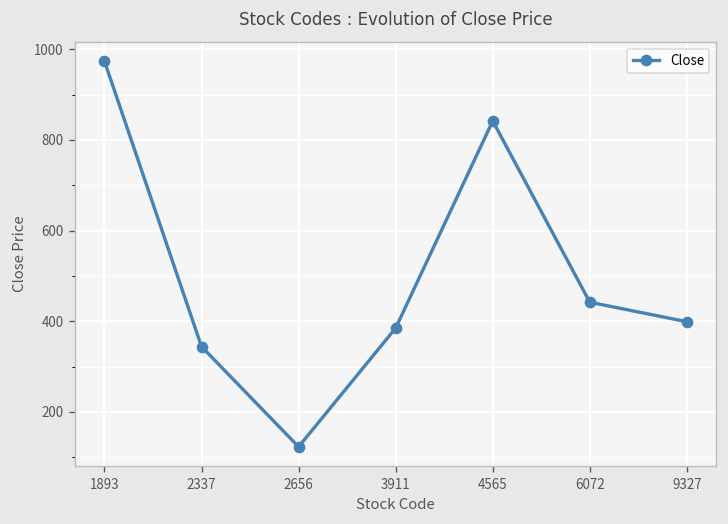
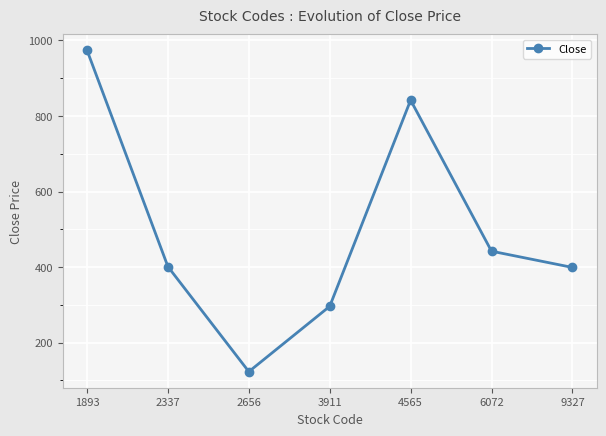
2337: 340 -> 400
3911: 390 -> 300
